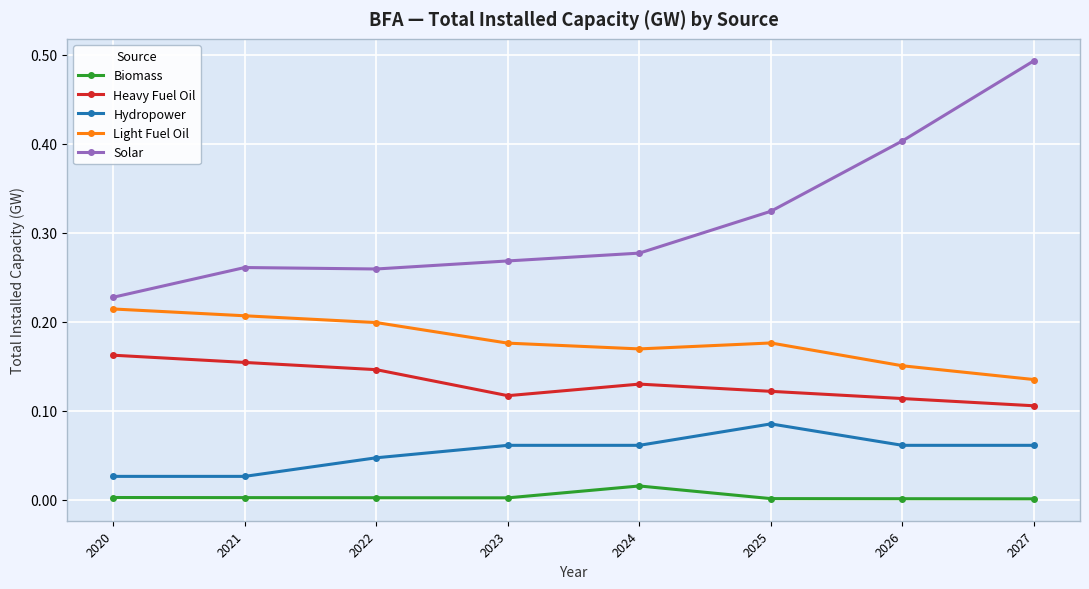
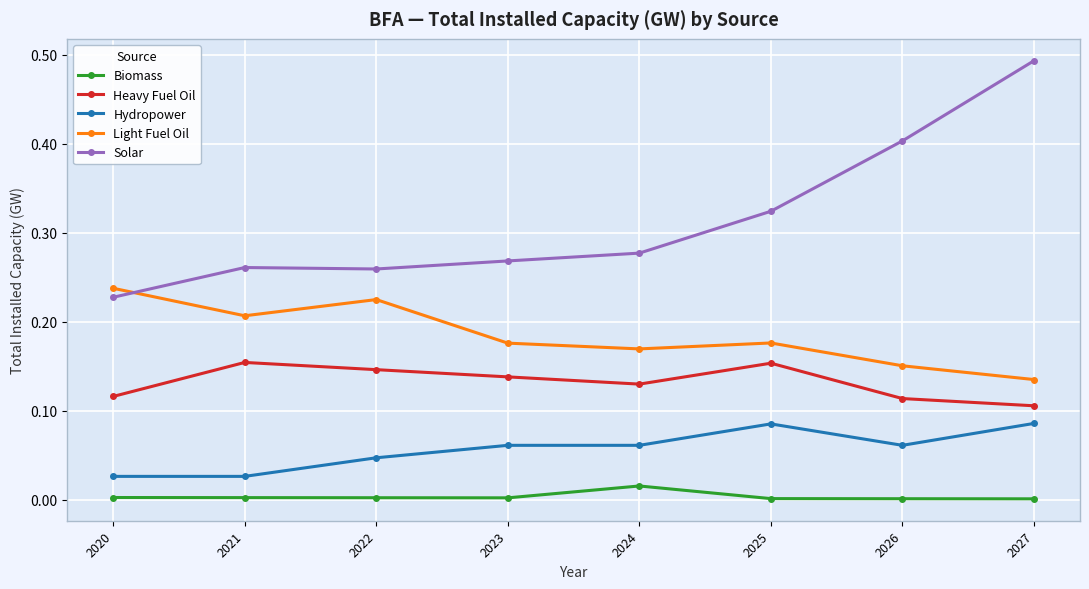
Heavy Fuel Oil, 2020: 0.16 -> 0.12
Light Fuel Oil, 2020: 0.21 -> 0.24
Light Fuel Oil, 2022: 0.20 -> 0.22
Heavy Fuel Oil, 2023: 0.12 -> 0.14
Heavy Fuel Oil, 2025: 0.12 -> 0.15
Hydropower, 2027: 0.06 -> 0.09
